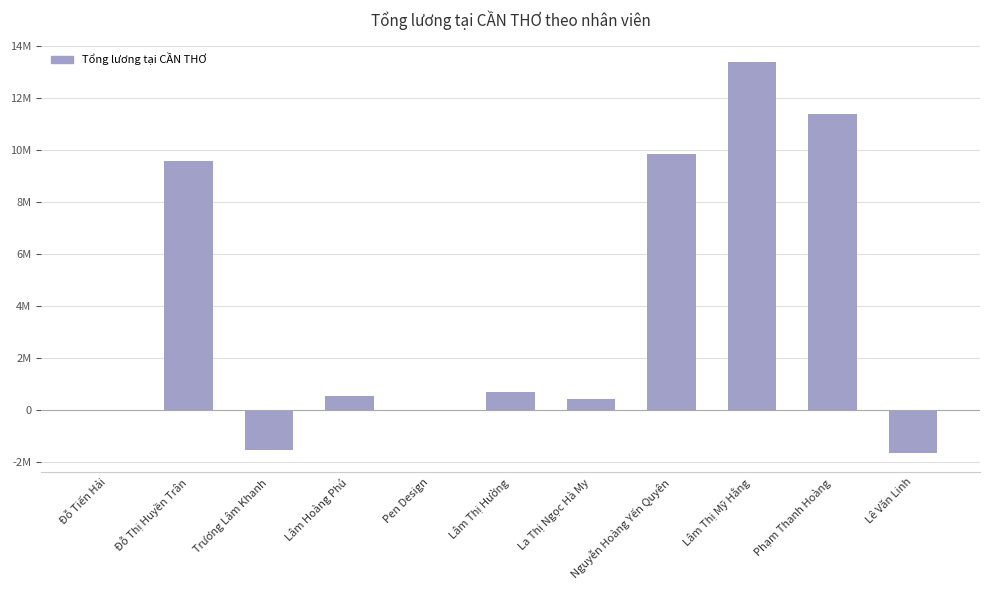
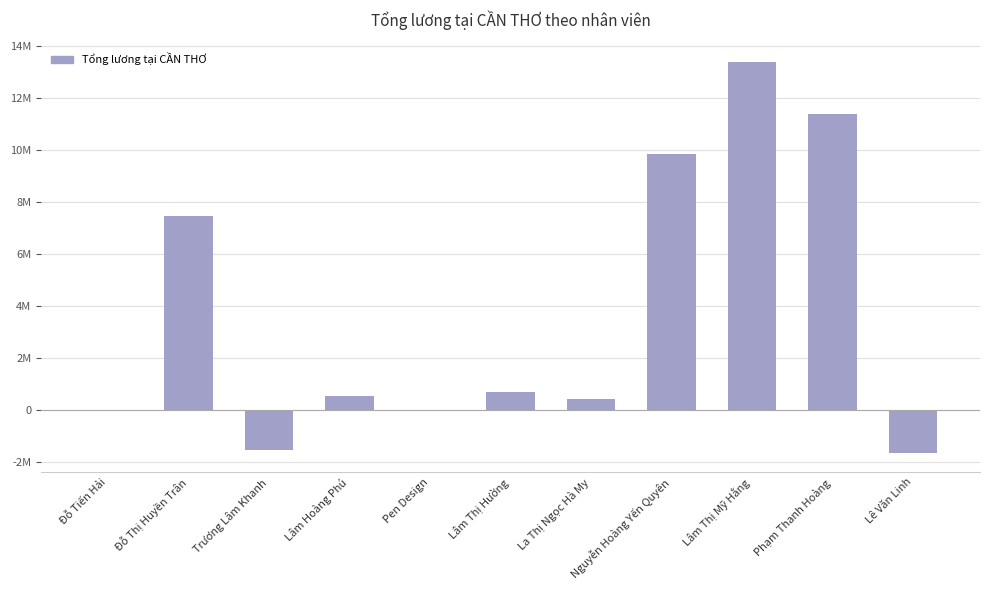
Đỗ Thị Huyền Trân: 9600000 -> 7500000
